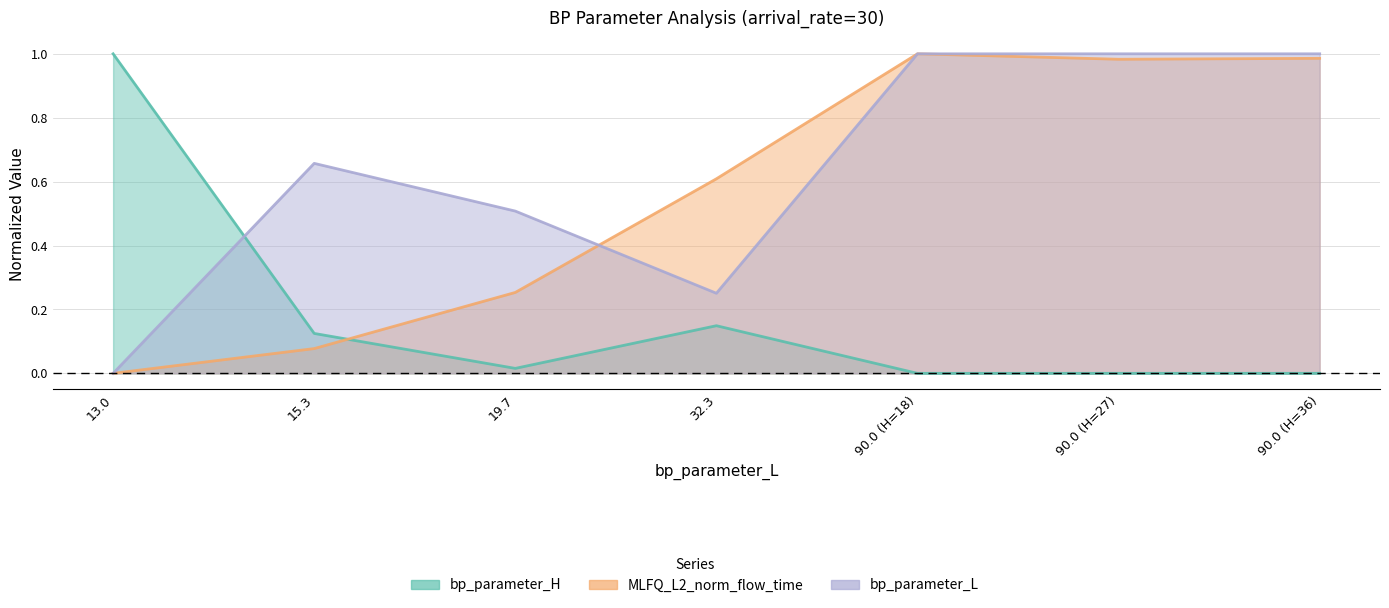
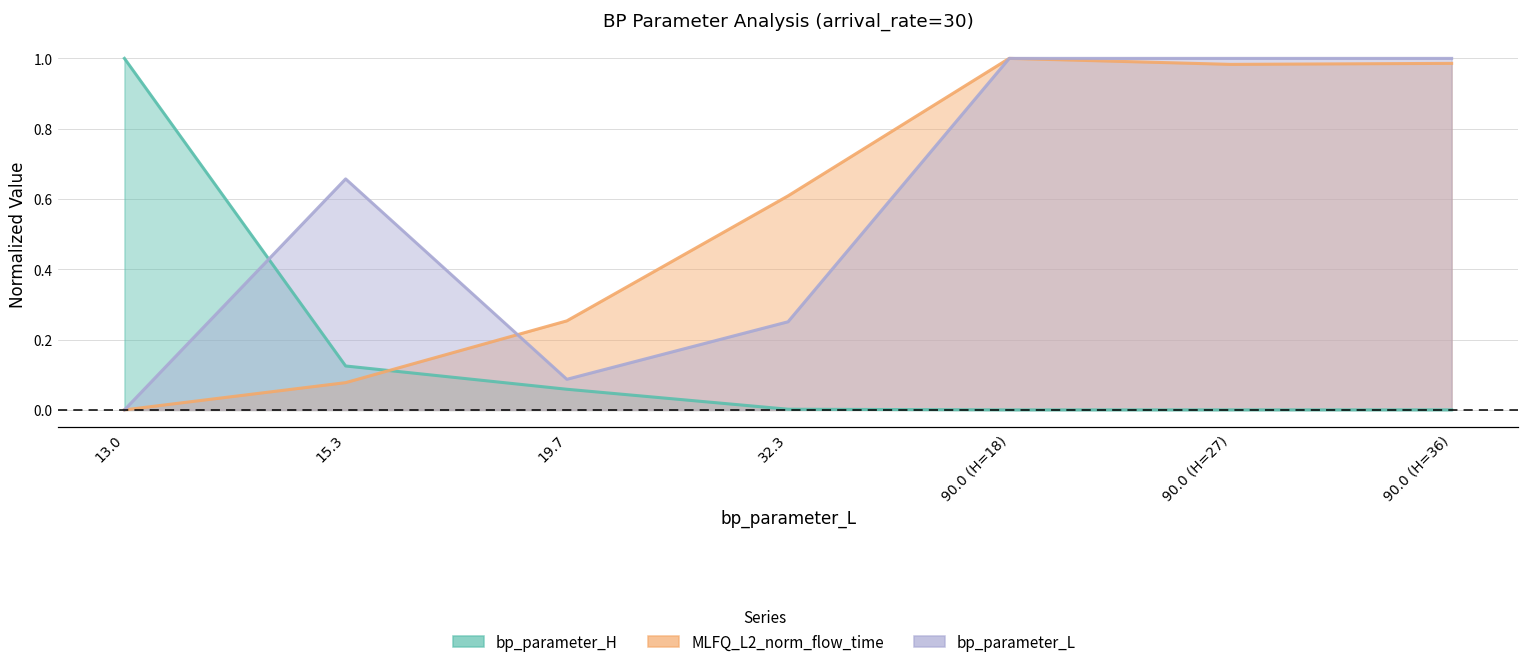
bp_parameter_H, 19.7: 0.02 -> 0.06
bp_parameter_L, 19.7: 0.51 -> 0.09
bp_parameter_H, 32.3: 0.15 -> 0.00
